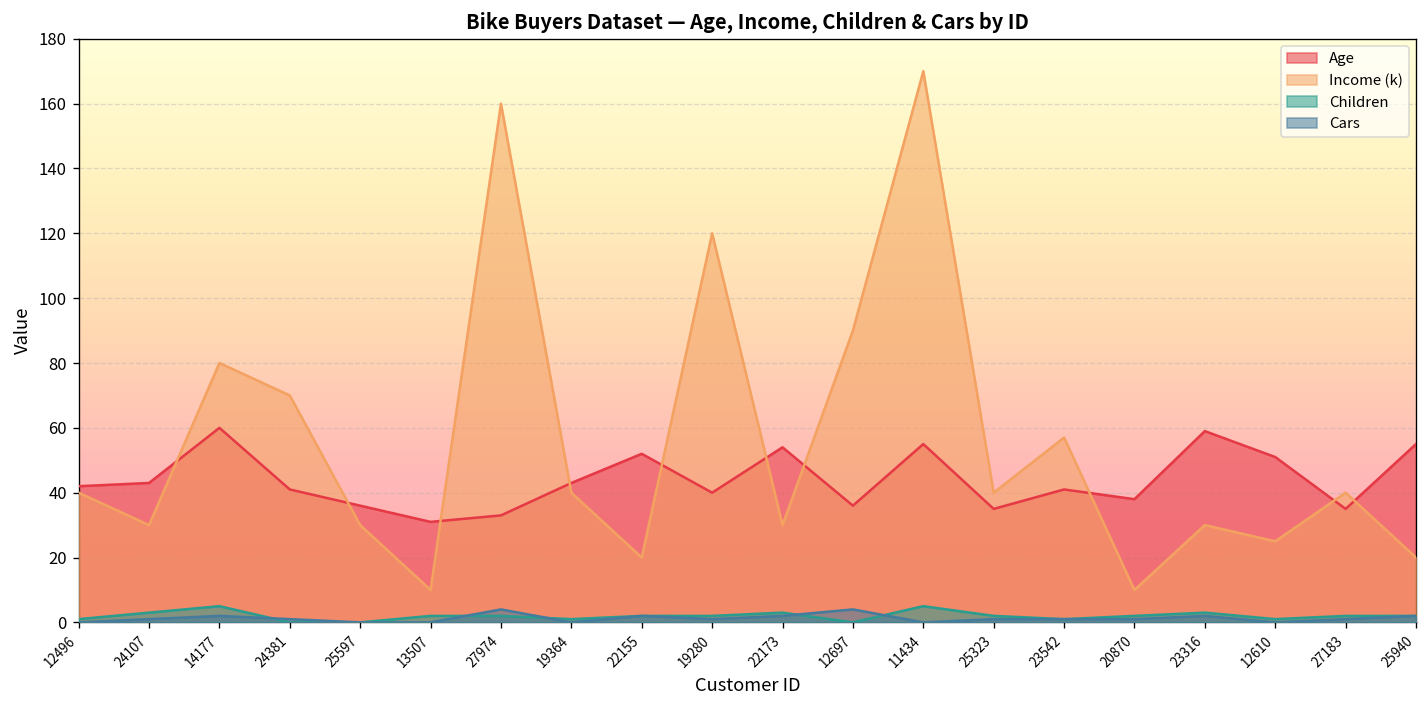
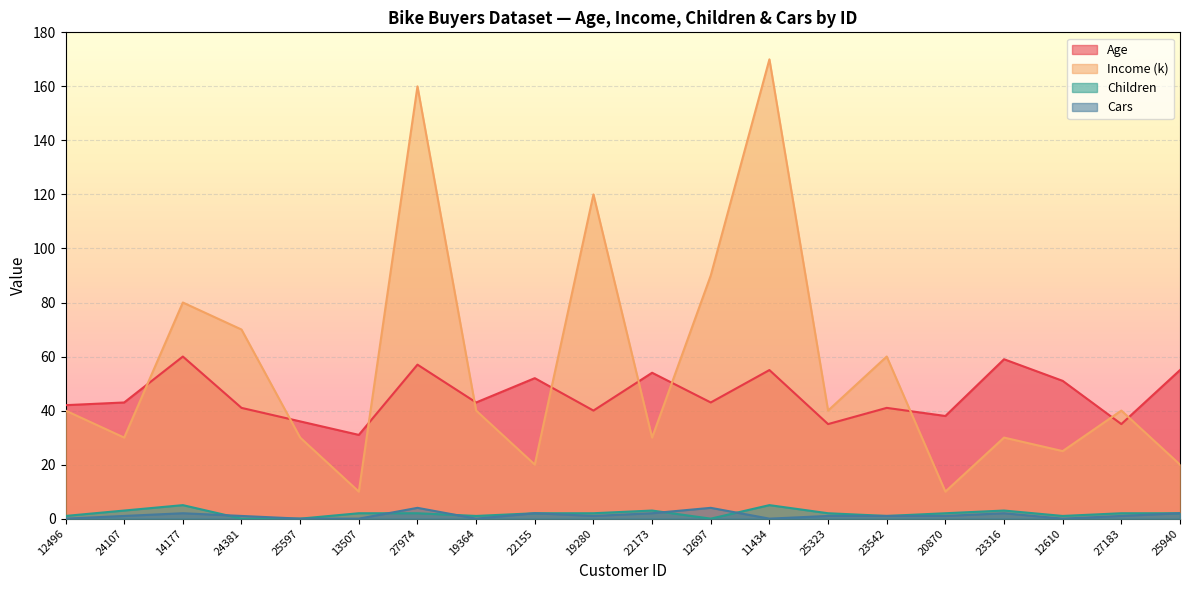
Age, 27974: 33 -> 57
Age, 12697: 36 -> 43
Income (k), 23542: 57 -> 60
